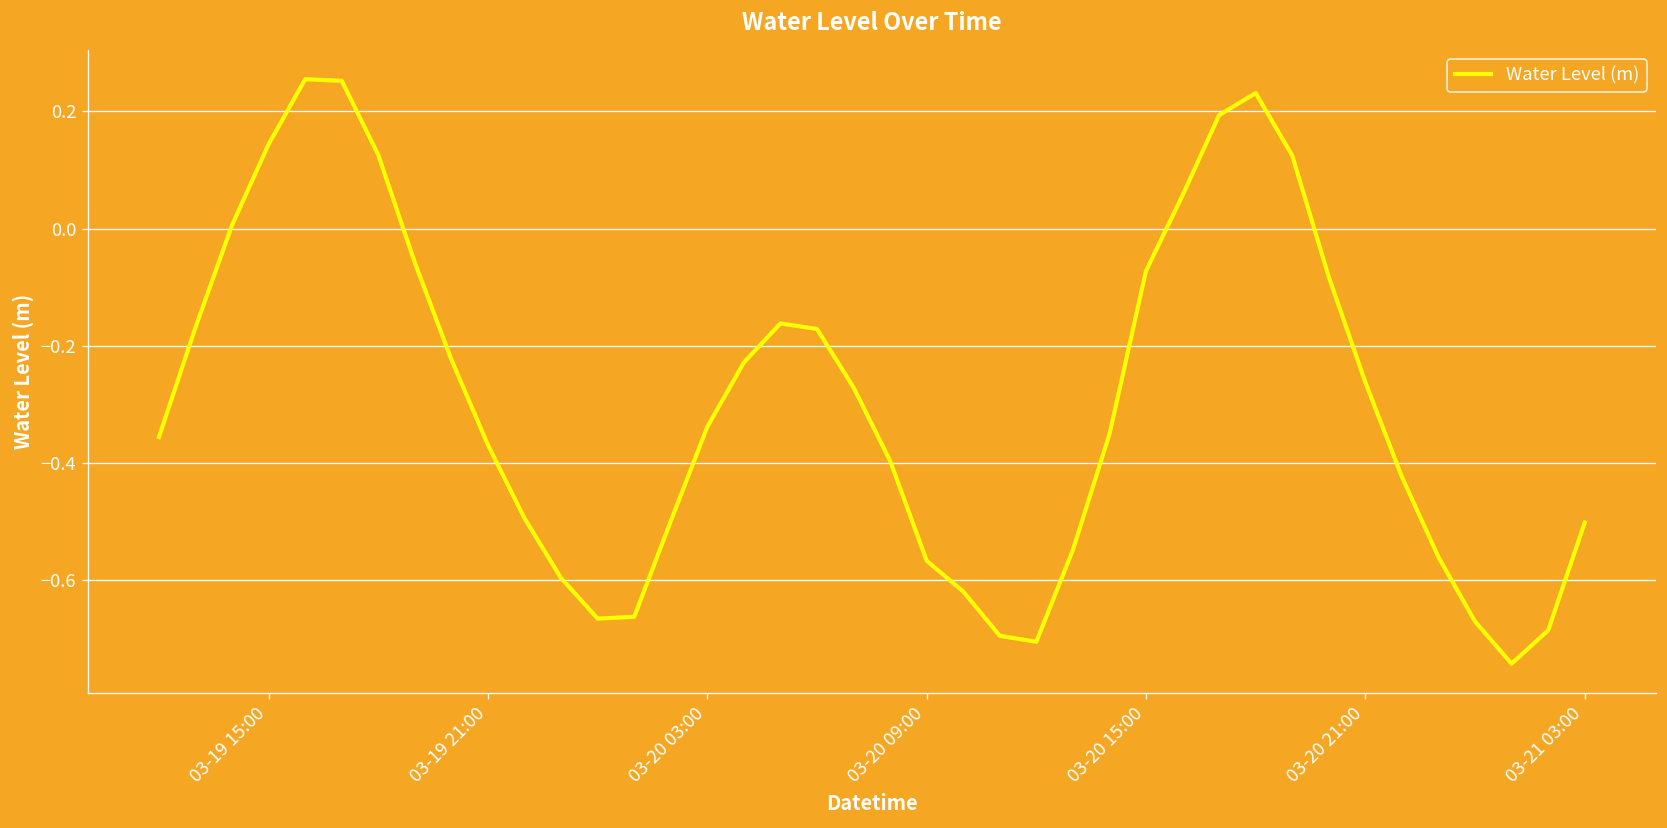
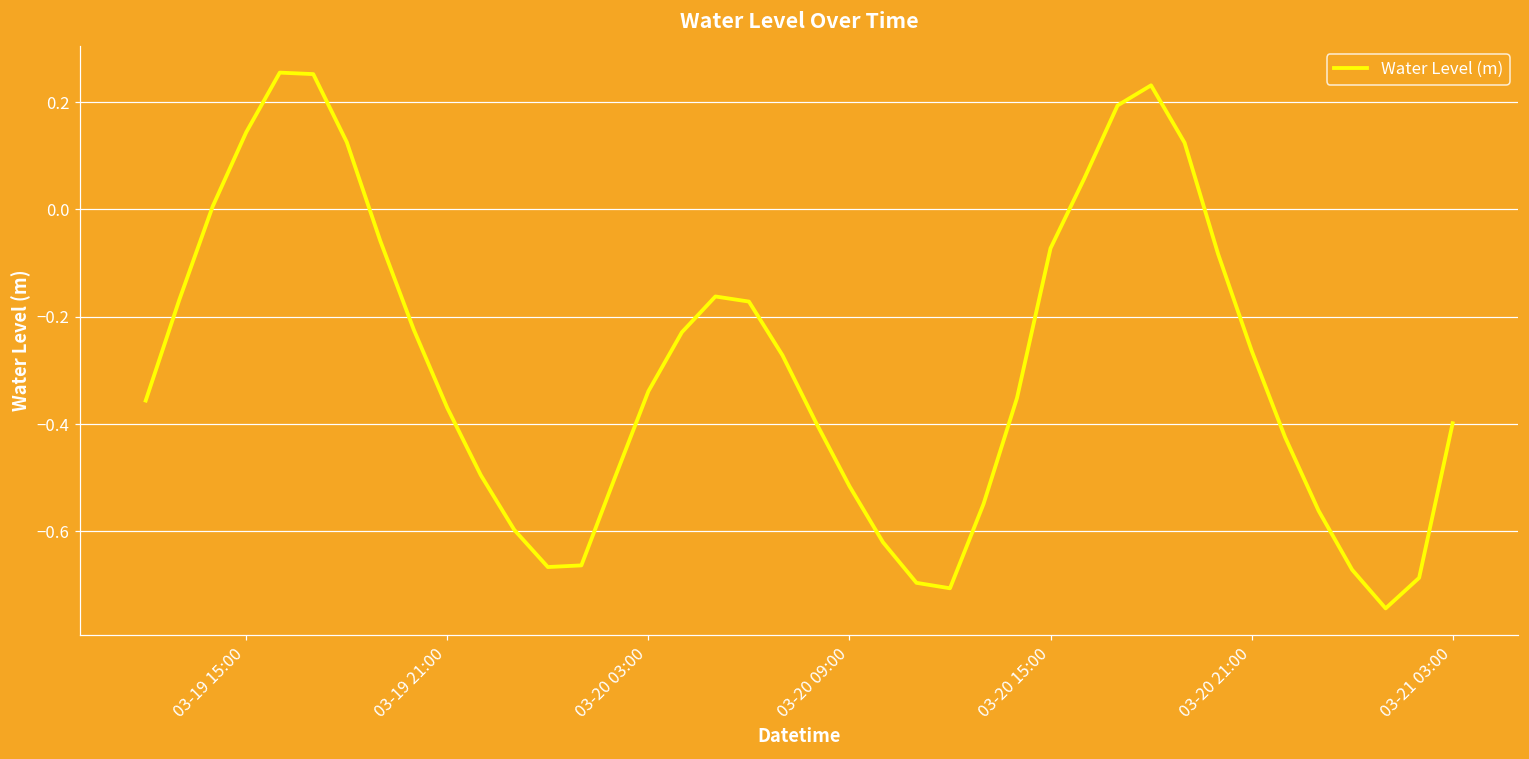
03-20 09:00: -0.57 -> -0.52
03-21 03:00: -0.50 -> -0.40
